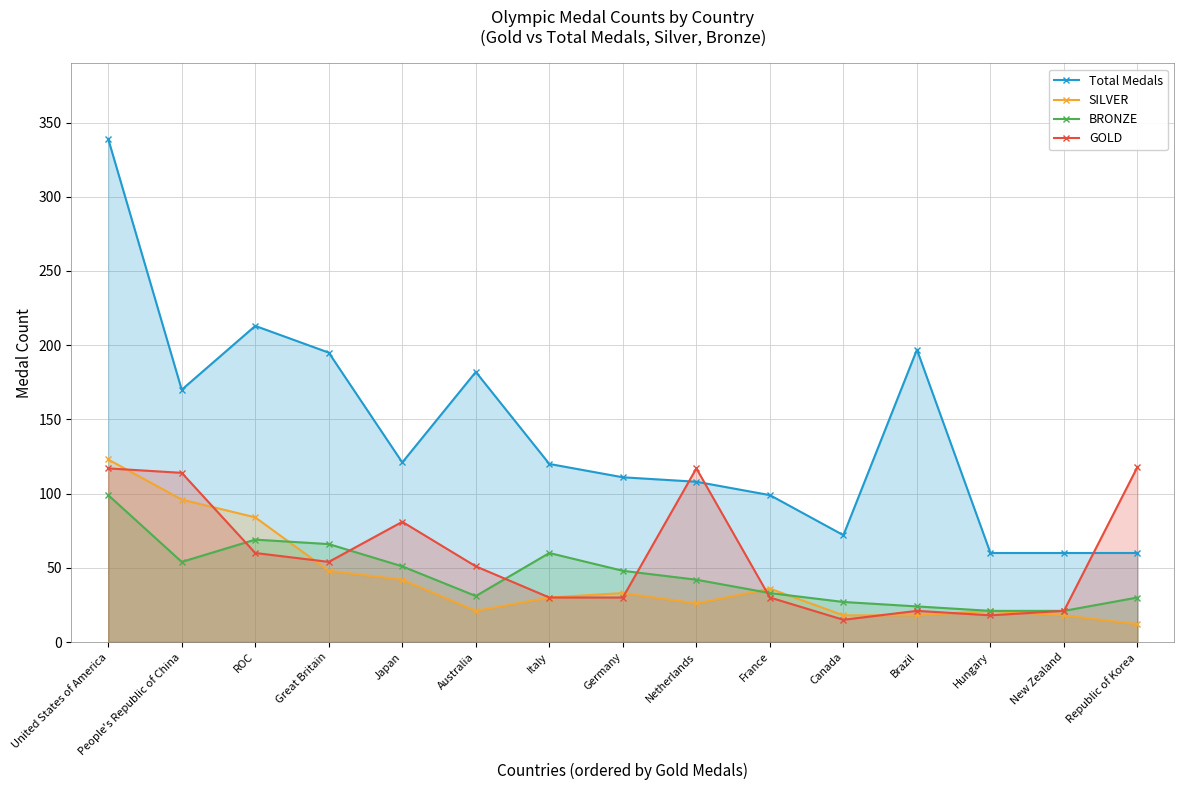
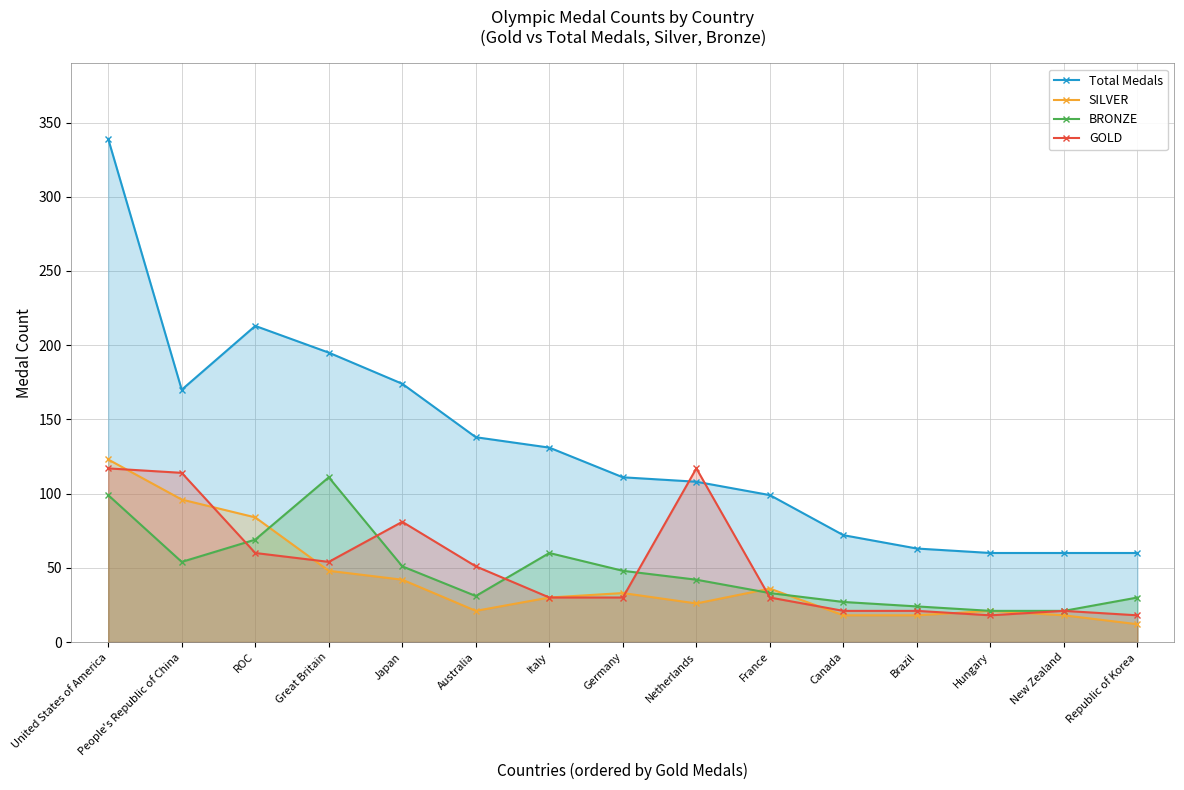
BRONZE, Great Britain: 66 -> 111
Total Medals, Japan: 121 -> 174
Total Medals, Australia: 182 -> 138
Total Medals, Italy: 120 -> 131
GOLD, Canada: 15 -> 21
Total Medals, Brazil: 197 -> 63
GOLD, Republic of Korea: 118 -> 18
